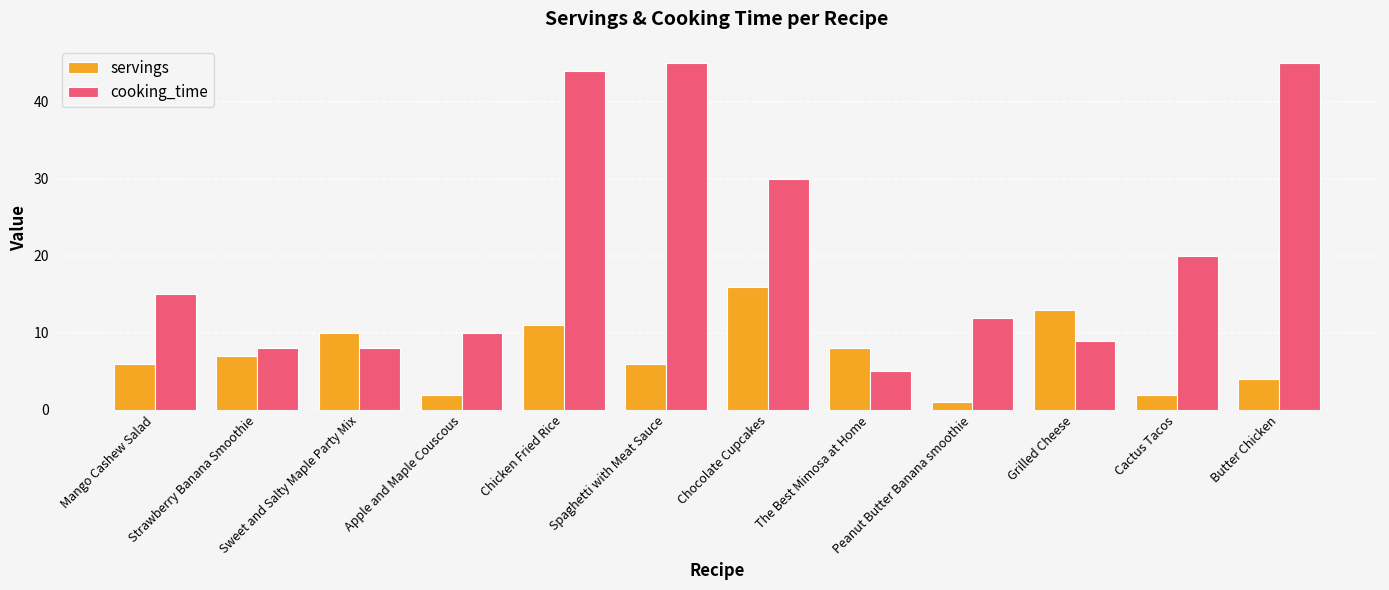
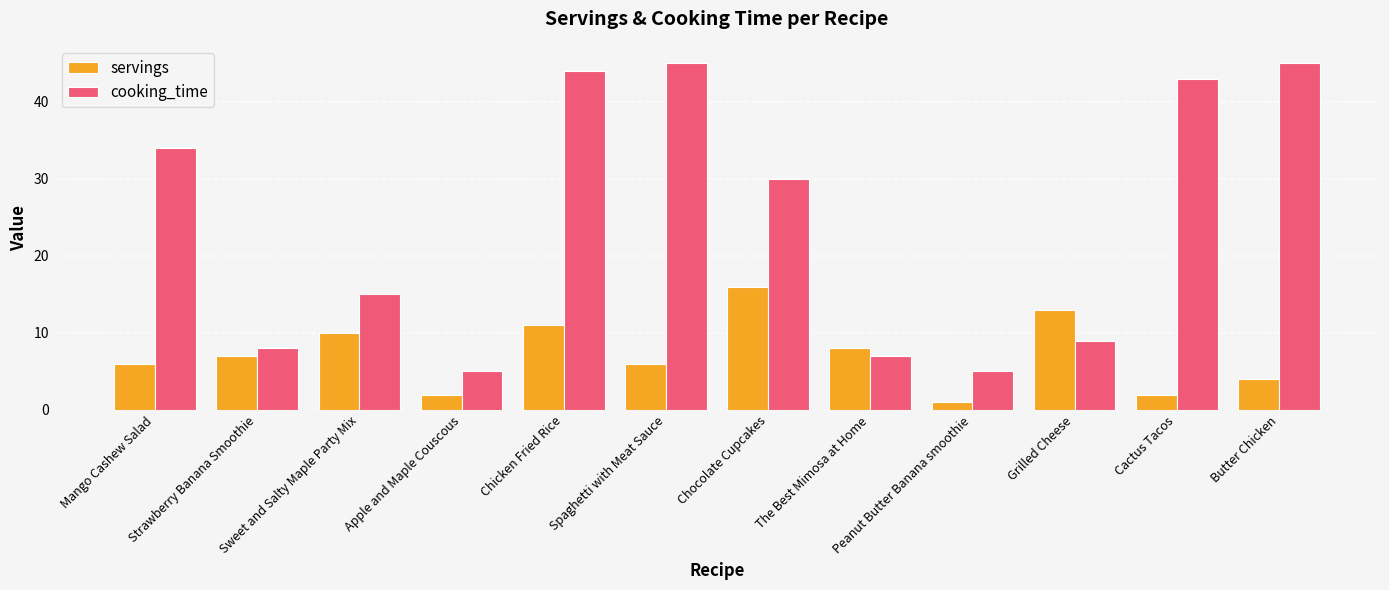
cooking_time, Mango Cashew Salad: 15 -> 34
cooking_time, Sweet and Salty Maple Party Mix: 8 -> 15
cooking_time, Apple and Maple Couscous: 10 -> 5
cooking_time, The Best Mimosa at Home: 5 -> 7
cooking_time, Peanut Butter Banana smoothie: 12 -> 5
cooking_time, Cactus Tacos: 20 -> 43
